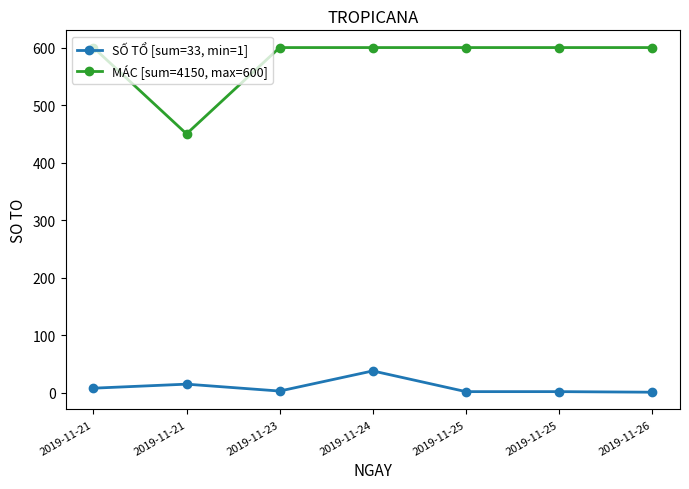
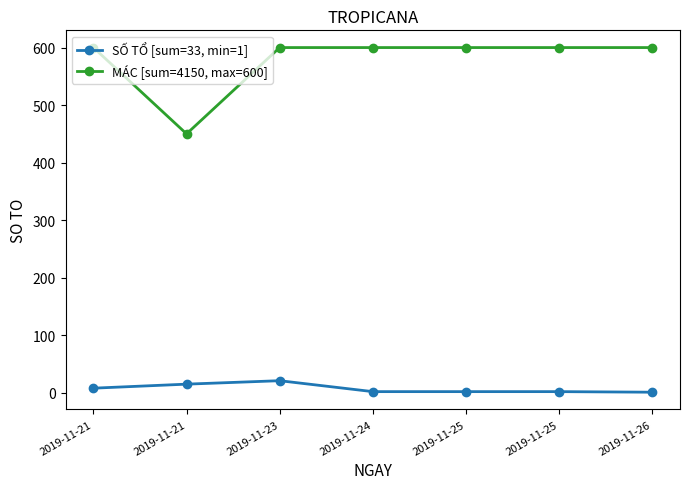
SỐ TỔ [sum=33, min=1], 2019-11-23: 0 -> 20
SỐ TỔ [sum=33, min=1], 2019-11-24: 40 -> 0
